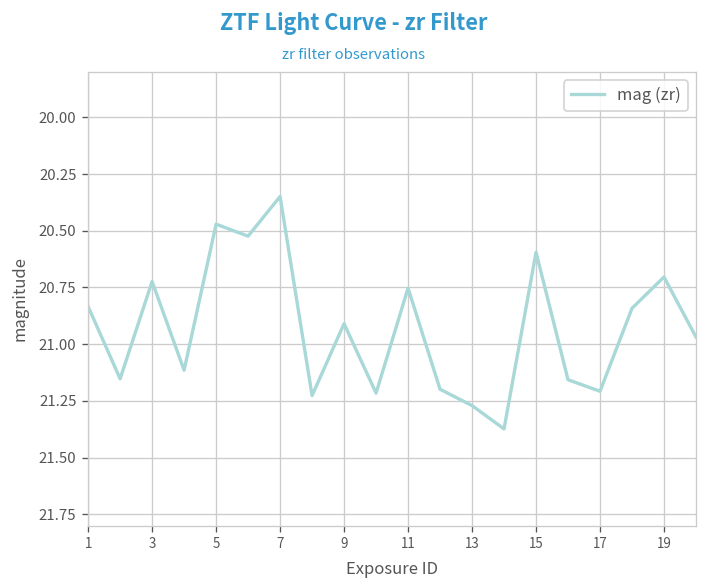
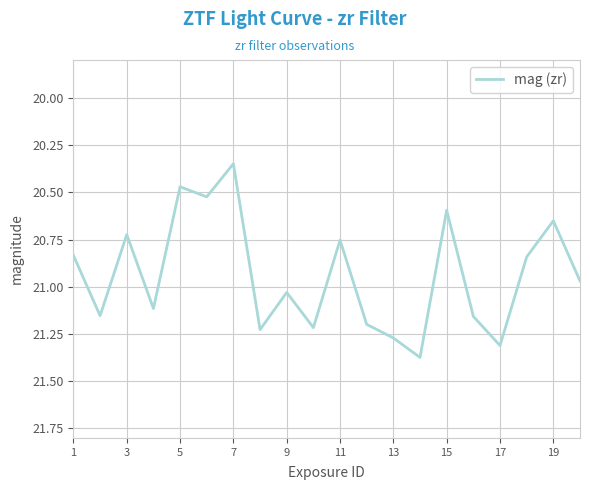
9: 20.91 -> 21.03
17: 21.21 -> 21.31
19: 20.70 -> 20.65
